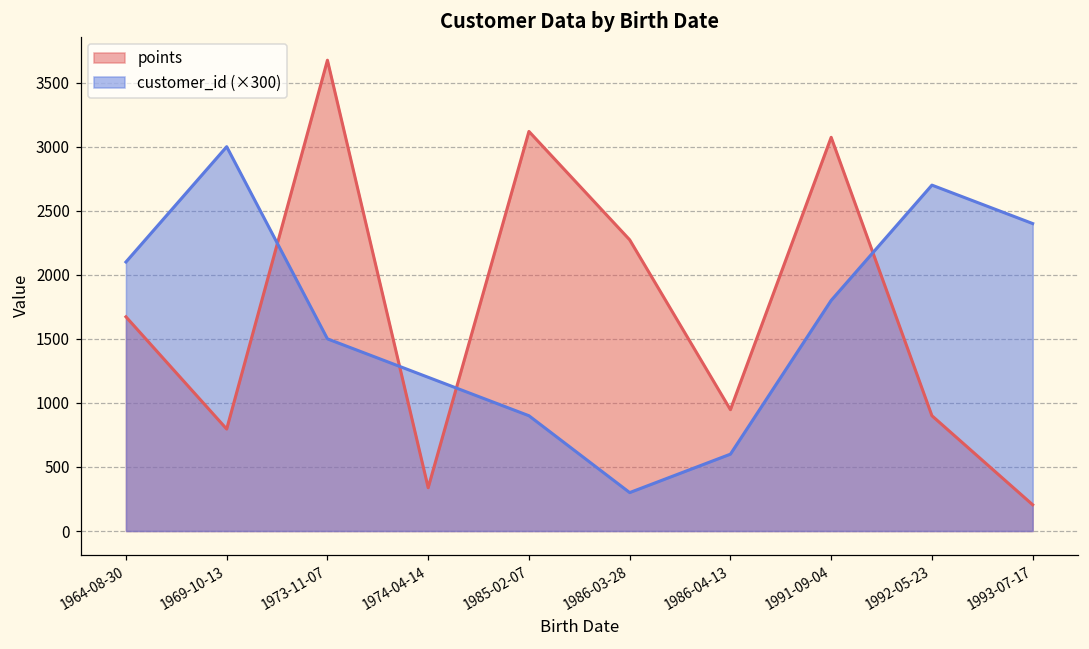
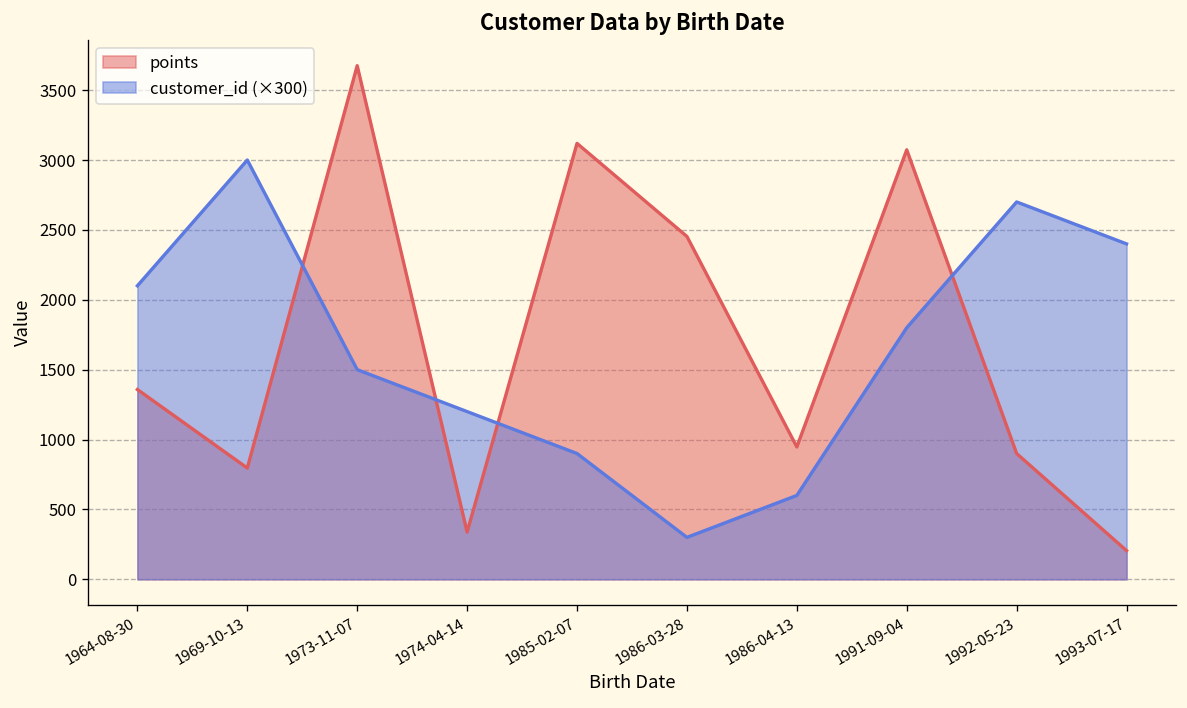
points, 1964-08-30: 1670 -> 1360
points, 1986-03-28: 2270 -> 2450
